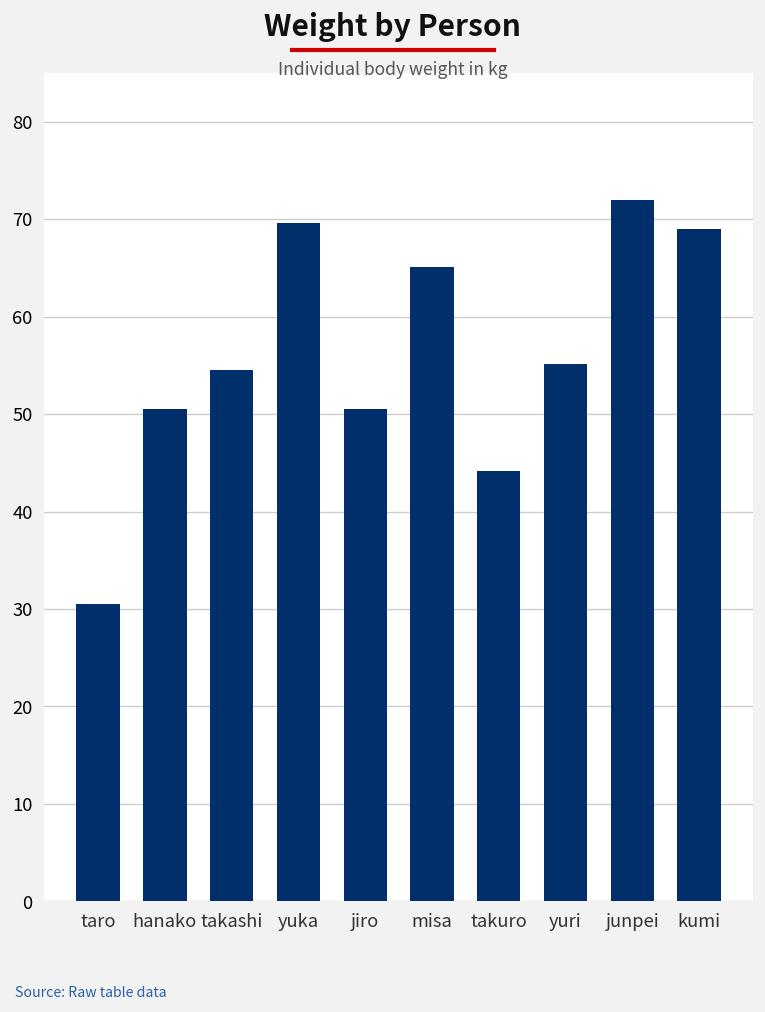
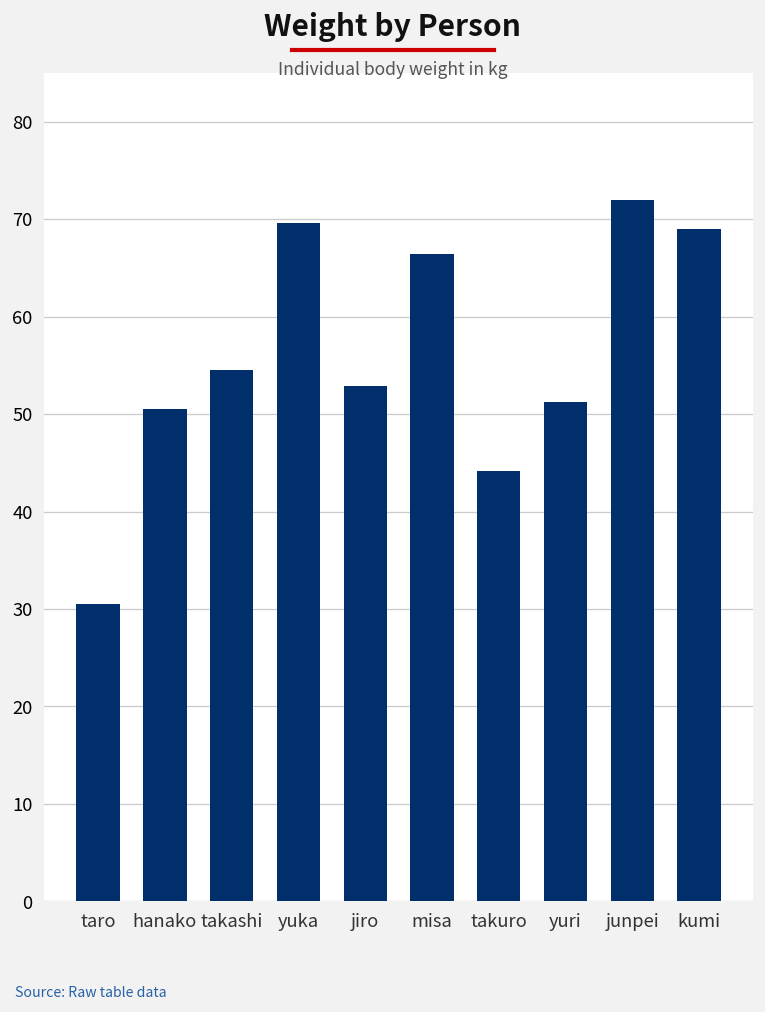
jiro: 51 -> 53
misa: 65 -> 66
yuri: 55 -> 51
